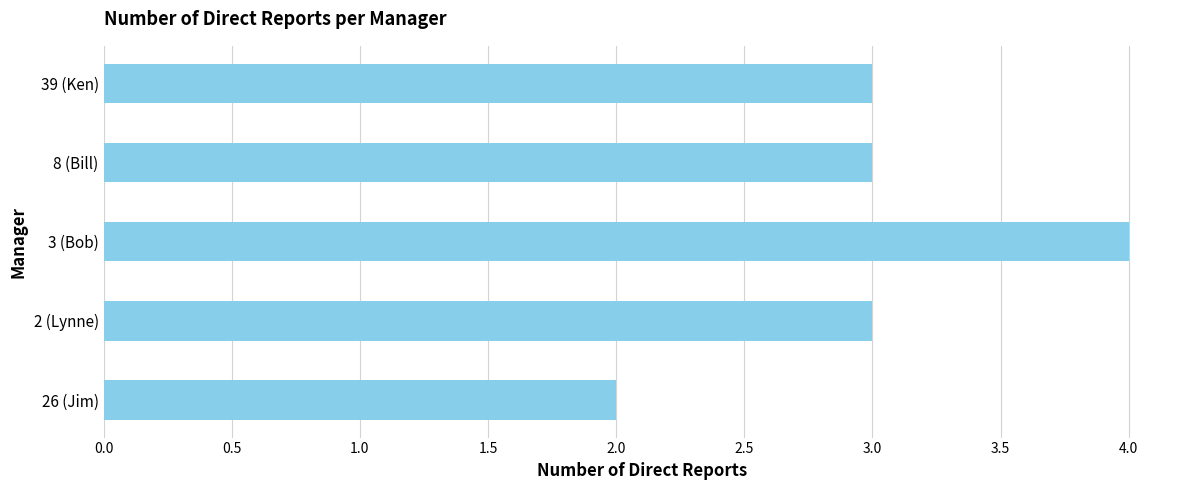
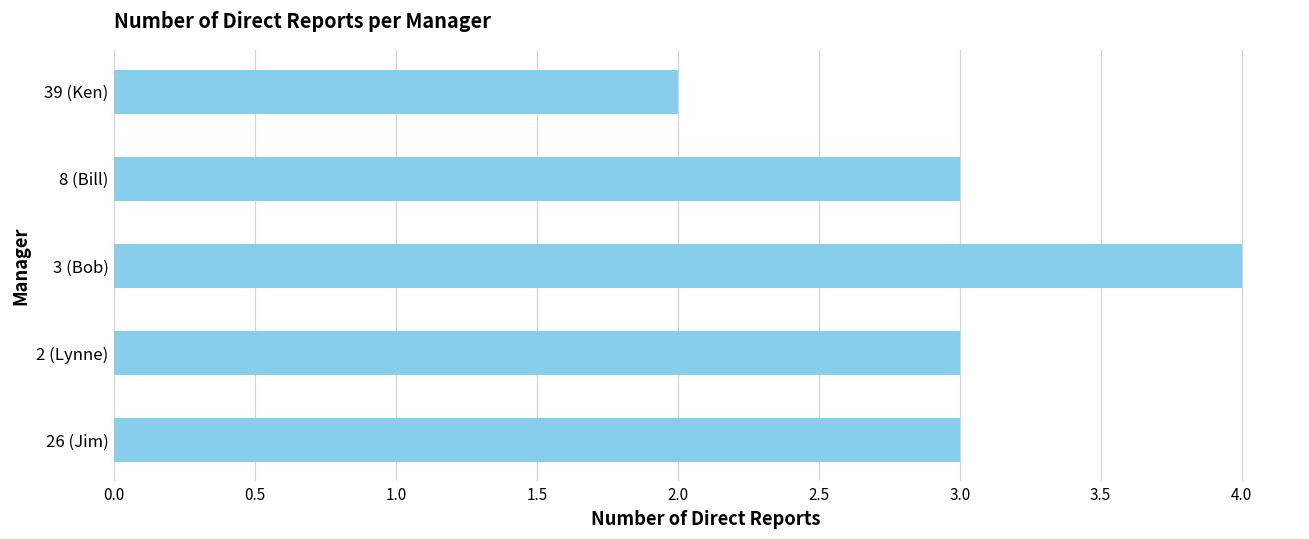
39 (Ken): 3 -> 2
26 (Jim): 2 -> 3
